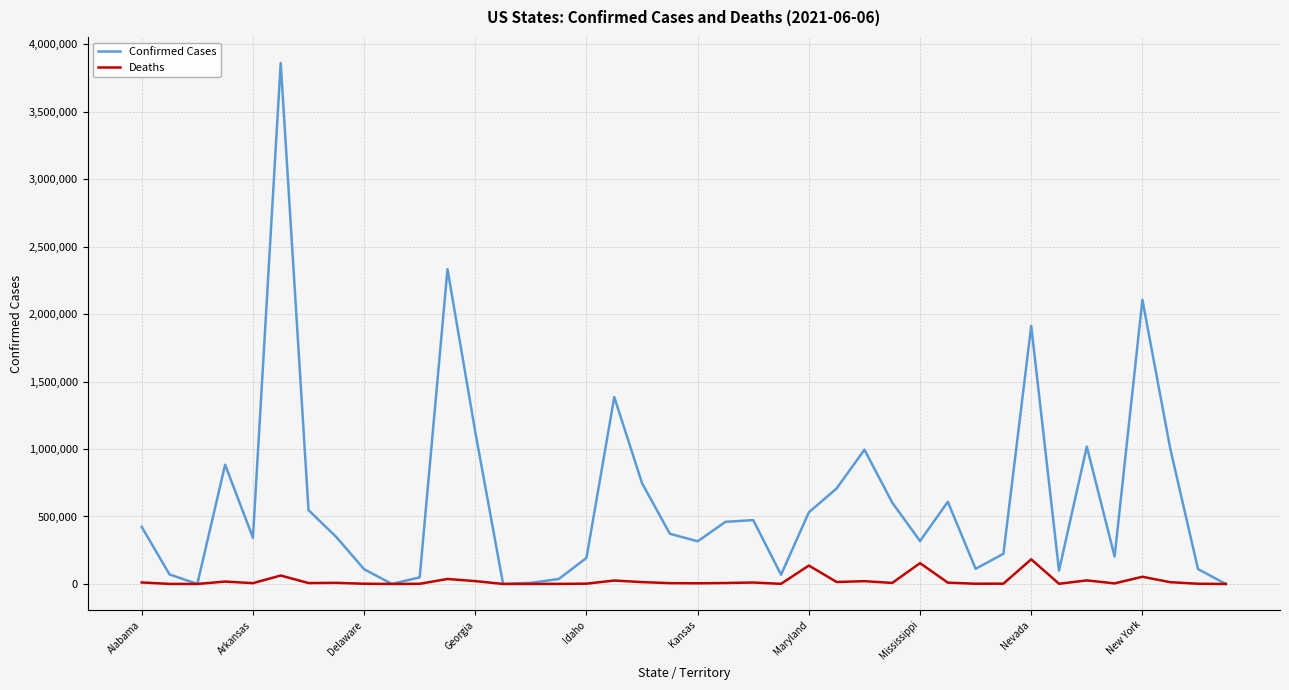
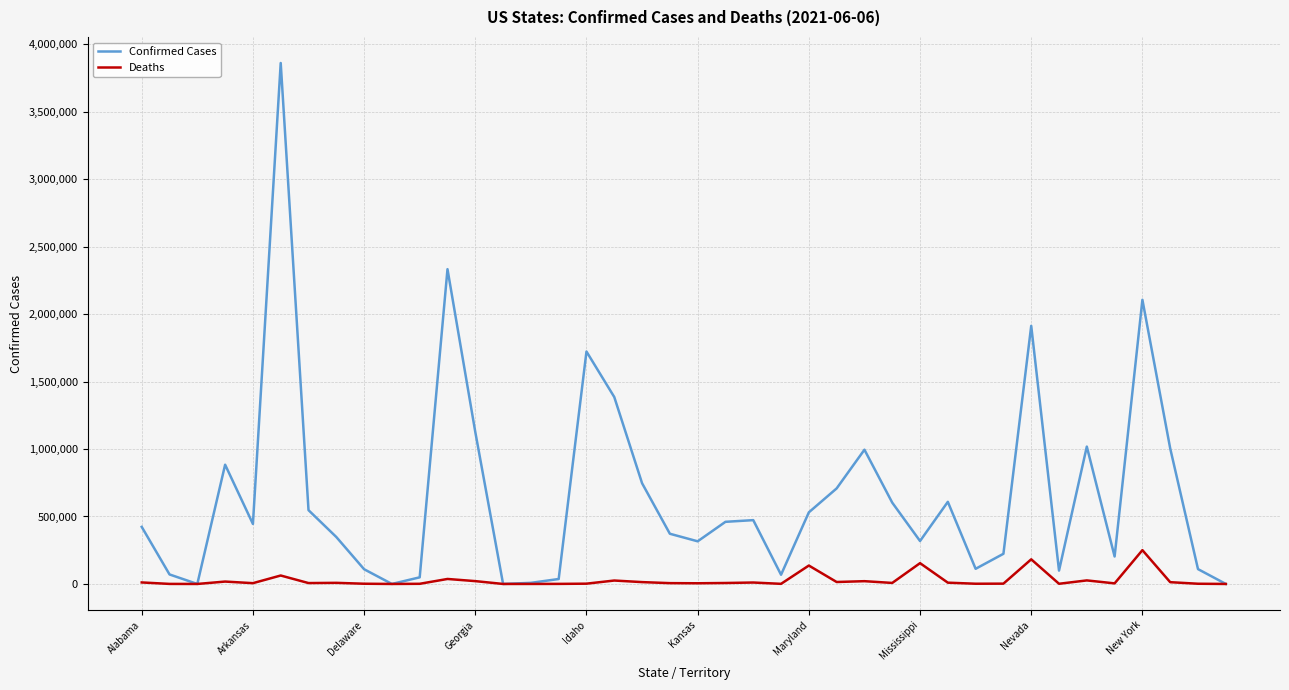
Confirmed Cases, Arkansas: 340,000 -> 440,000
Confirmed Cases, Idaho: 190,000 -> 1,720,000
Deaths, New York: 50,000 -> 250,000
